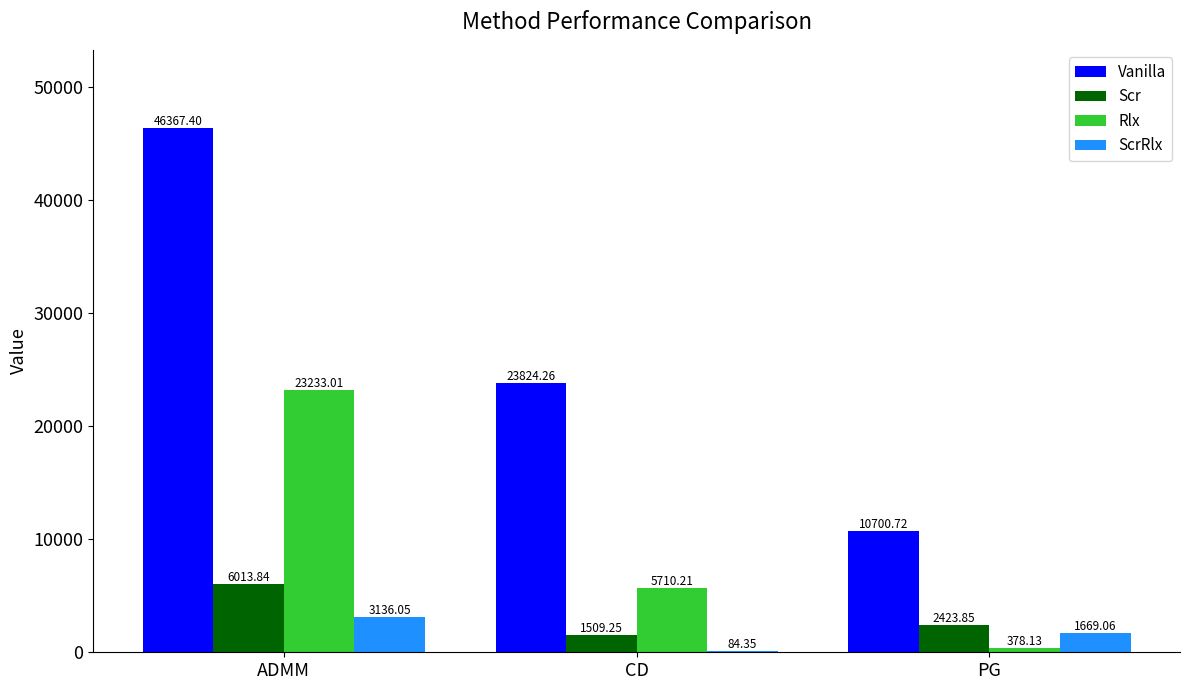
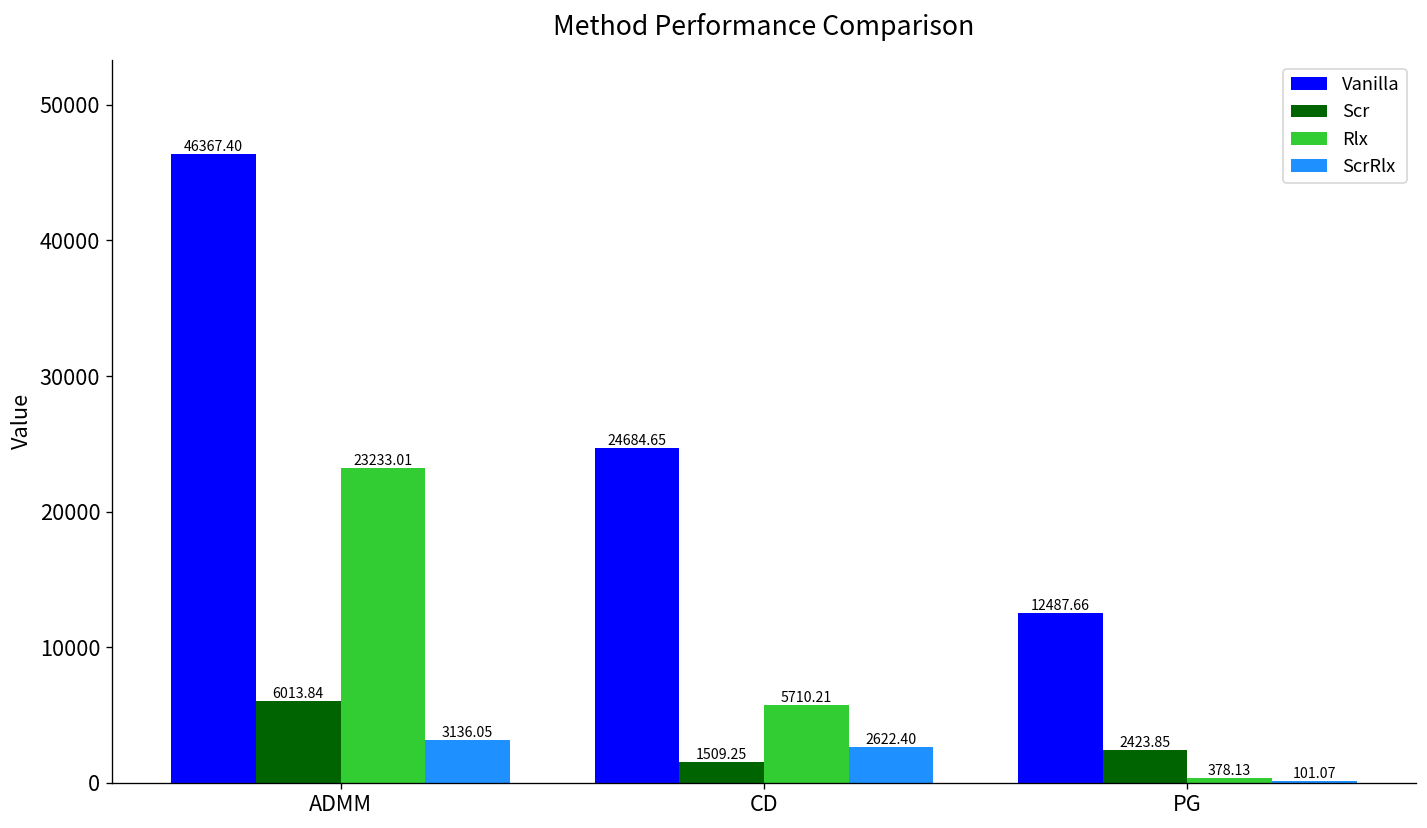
Vanilla, CD: 23824.26 -> 24684.65
ScrRlx, CD: 84.35 -> 2622.40
Vanilla, PG: 10700.72 -> 12487.66
ScrRlx, PG: 1669.06 -> 101.07
